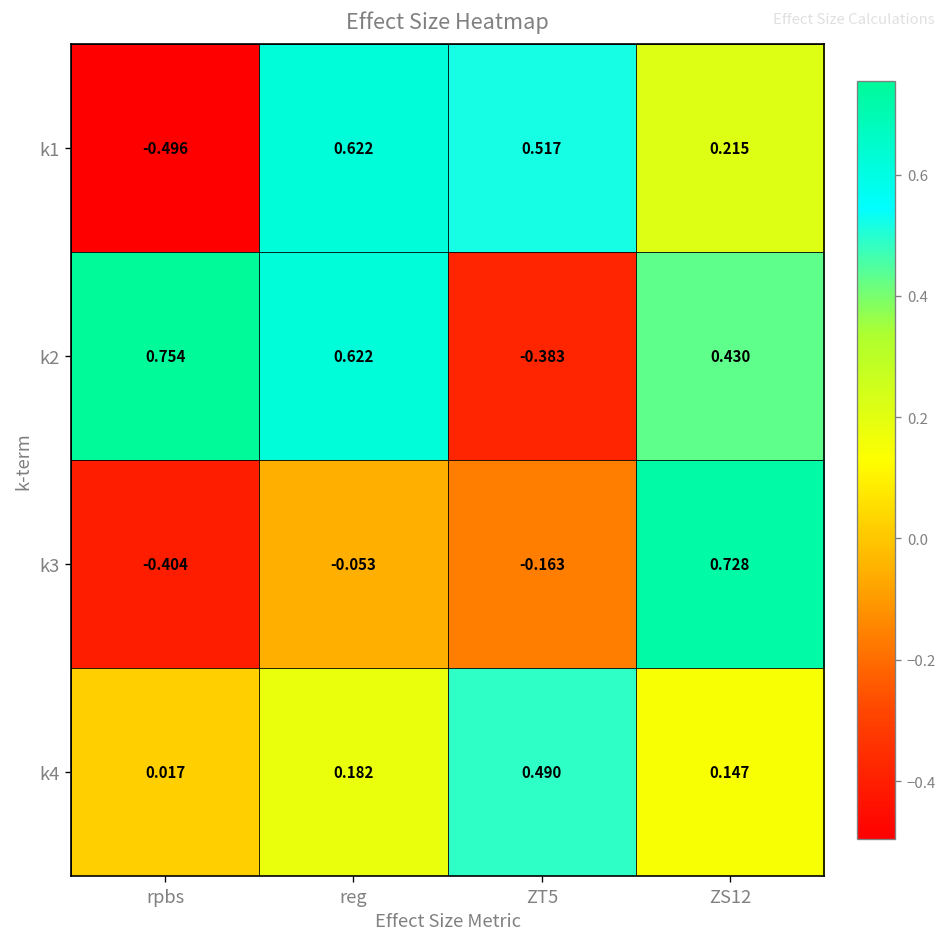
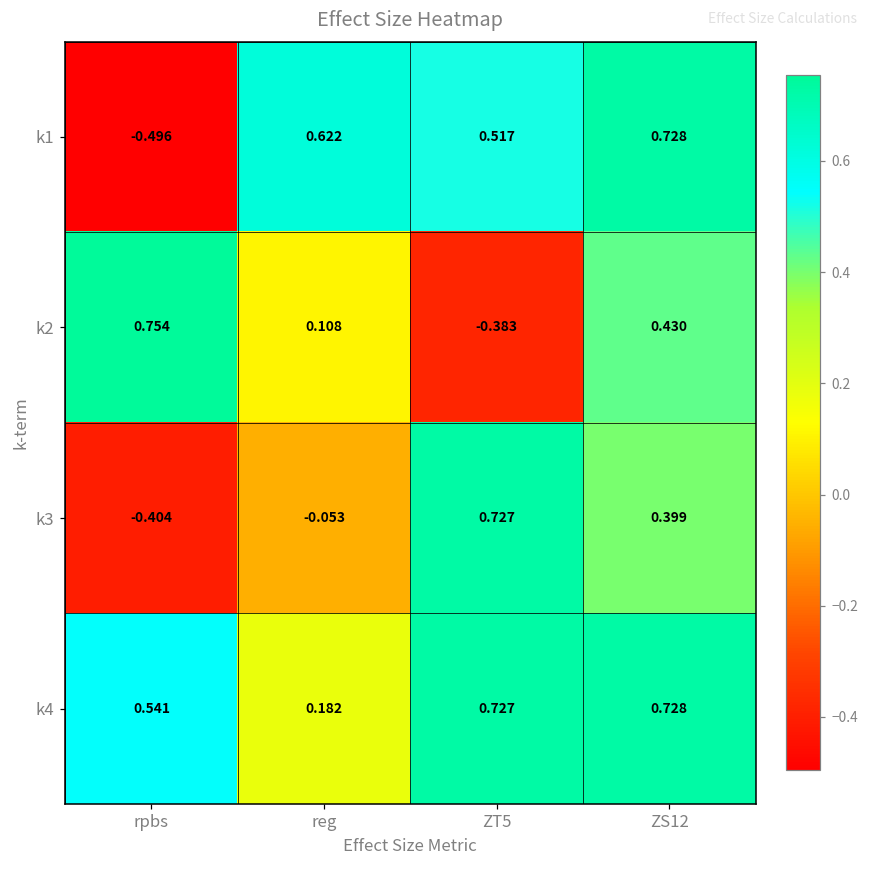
k1, ZS12: 0.215 -> 0.728
k2, reg: 0.622 -> 0.108
k3, ZT5: -0.163 -> 0.727
k3, ZS12: 0.728 -> 0.399
k4, rpbs: 0.017 -> 0.541
k4, ZT5: 0.490 -> 0.727
k4, ZS12: 0.147 -> 0.728
